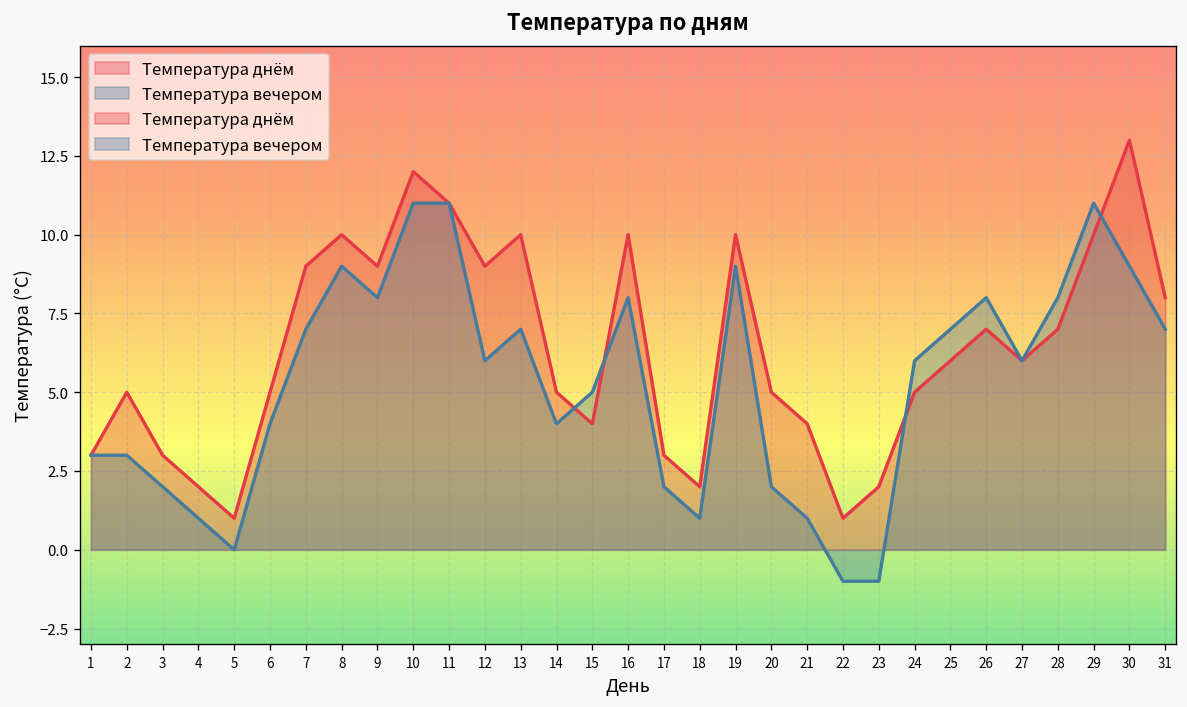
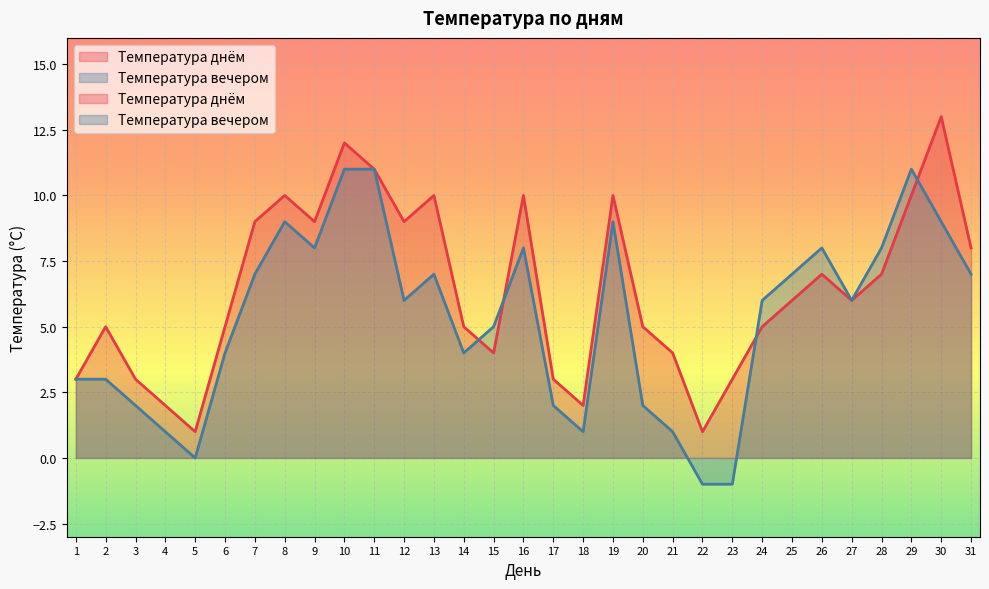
Температура днём, 23: 2 -> 3
